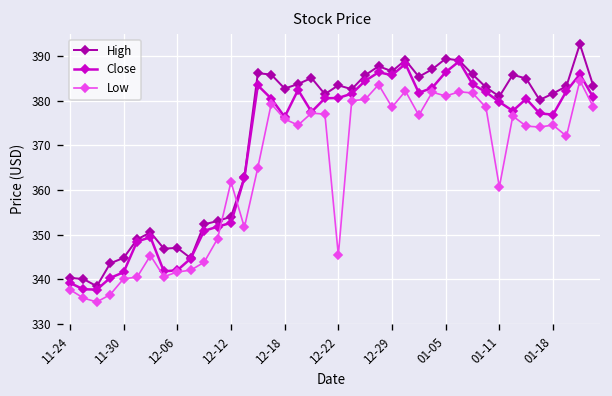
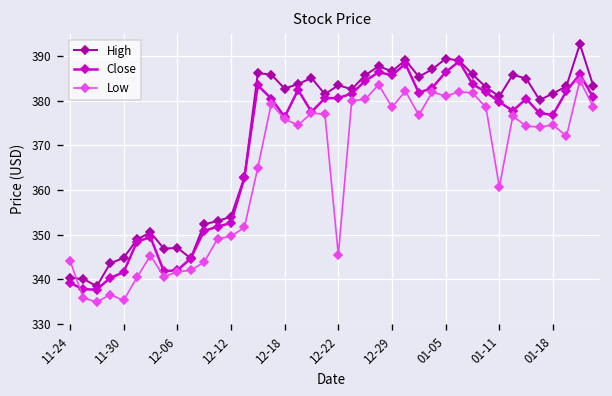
Low, 11-24: 338 -> 344
Low, 11-30: 340 -> 335
Low, 12-12: 362 -> 350
